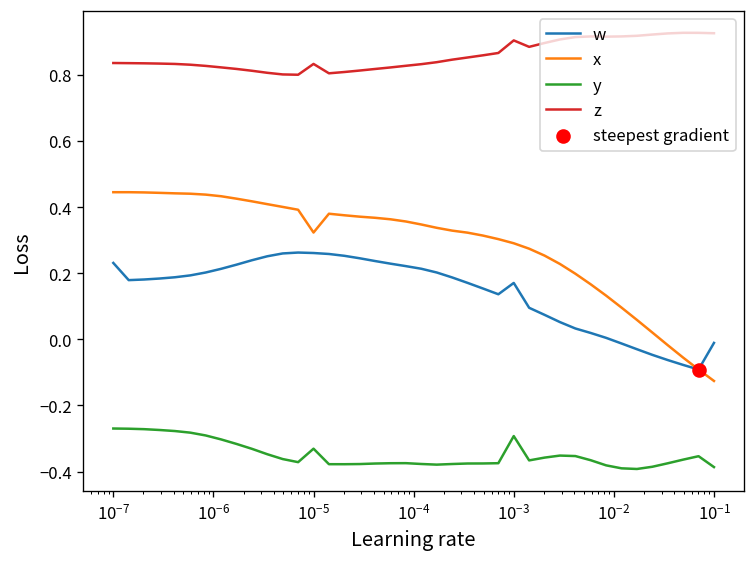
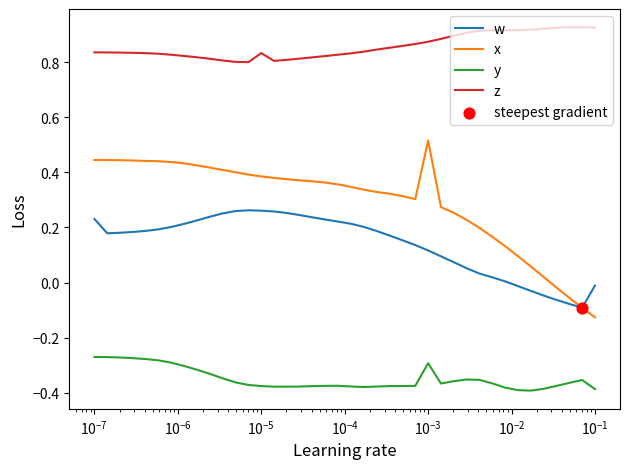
x, 10^-5: 0.32 -> 0.39
y, 10^-5: -0.33 -> -0.38
w, 10^-3: 0.17 -> 0.12
x, 10^-3: 0.29 -> 0.52
z, 10^-3: 0.90 -> 0.87
